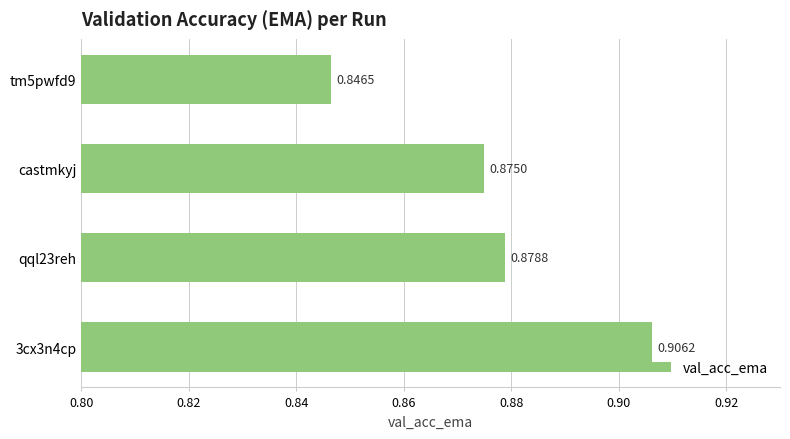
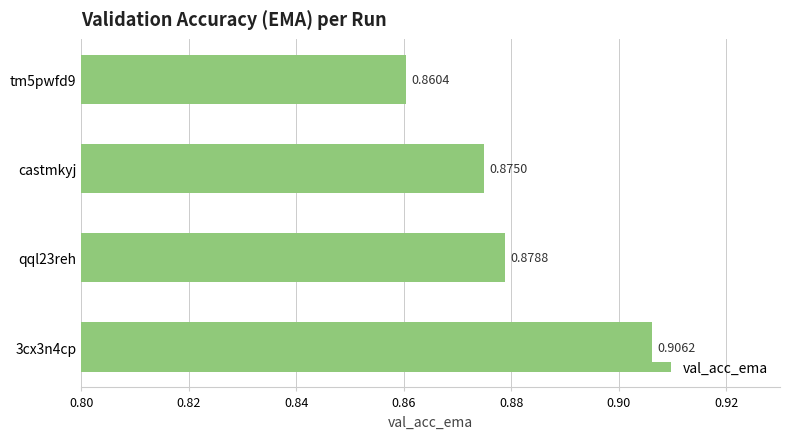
tm5pwfd9: 0.8465 -> 0.8604
